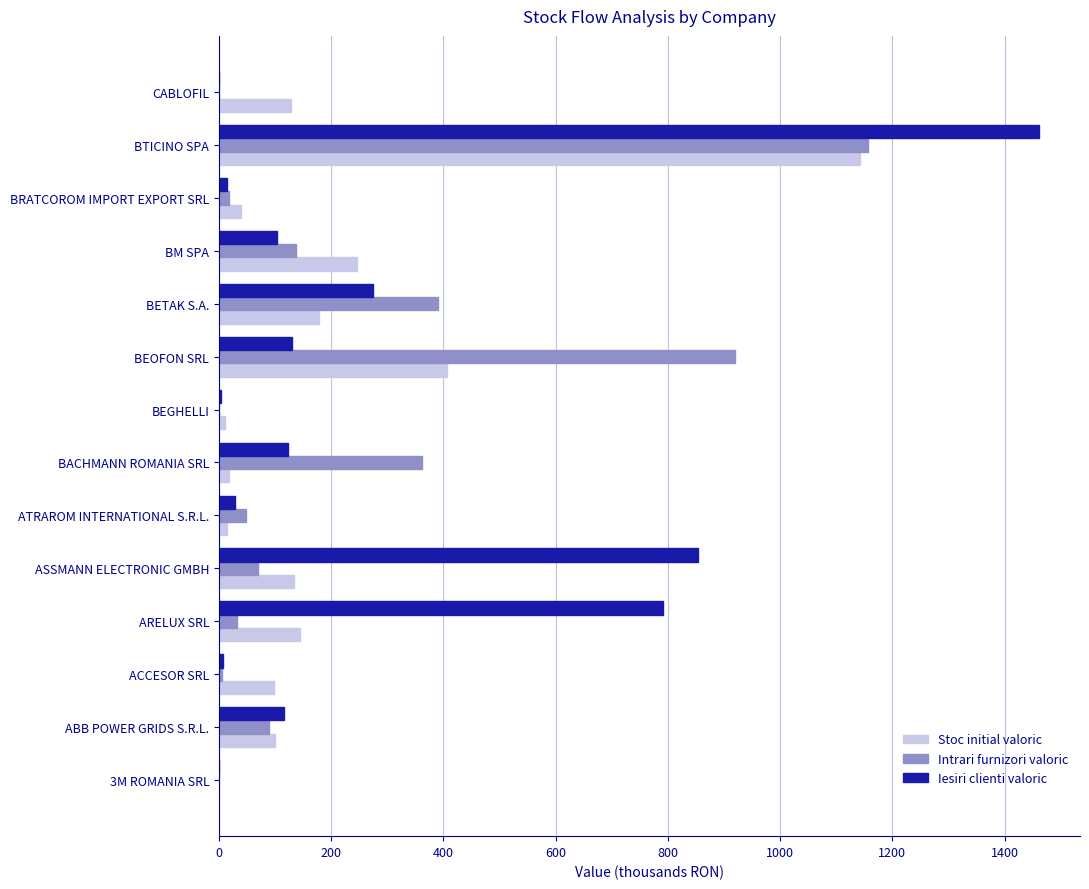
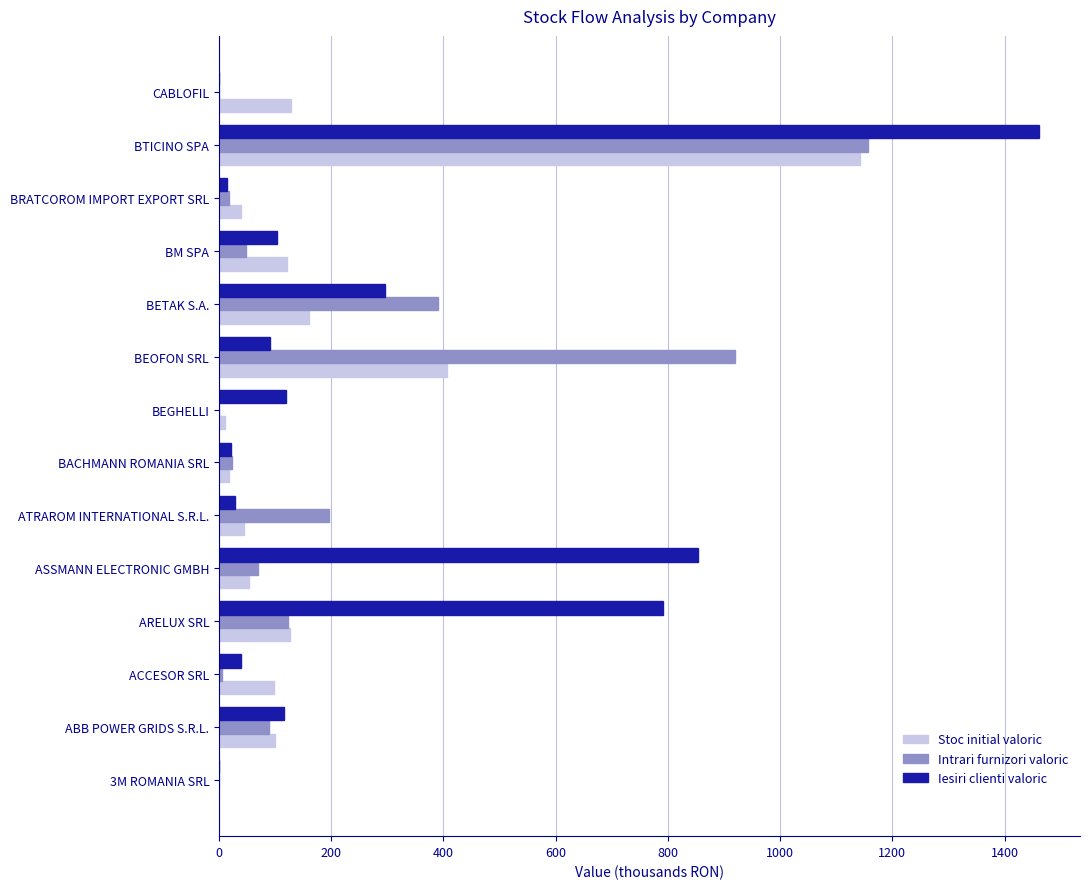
Intrari furnizori valoric, BM SPA: 140 -> 50
Stoc initial valoric, BM SPA: 250 -> 120
Iesiri clienti valoric, BETAK S.A.: 270 -> 300
Stoc initial valoric, BETAK S.A.: 180 -> 160
Iesiri clienti valoric, BEOFON SRL: 130 -> 90
Iesiri clienti valoric, BEGHELLI: 0 -> 120
Iesiri clienti valoric, BACHMANN ROMANIA SRL: 120 -> 20
Intrari furnizori valoric, BACHMANN ROMANIA SRL: 360 -> 20
Intrari furnizori valoric, ATRAROM INTERNATIONAL S.R.L.: 50 -> 200
Stoc initial valoric, ATRAROM INTERNATIONAL S.R.L.: 10 -> 40
Stoc initial valoric, ASSMANN ELECTRONIC GMBH: 130 -> 50
Intrari furnizori valoric, ARELUX SRL: 30 -> 120
Stoc initial valoric, ARELUX SRL: 140 -> 130
Iesiri clienti valoric, ACCESOR SRL: 10 -> 40
